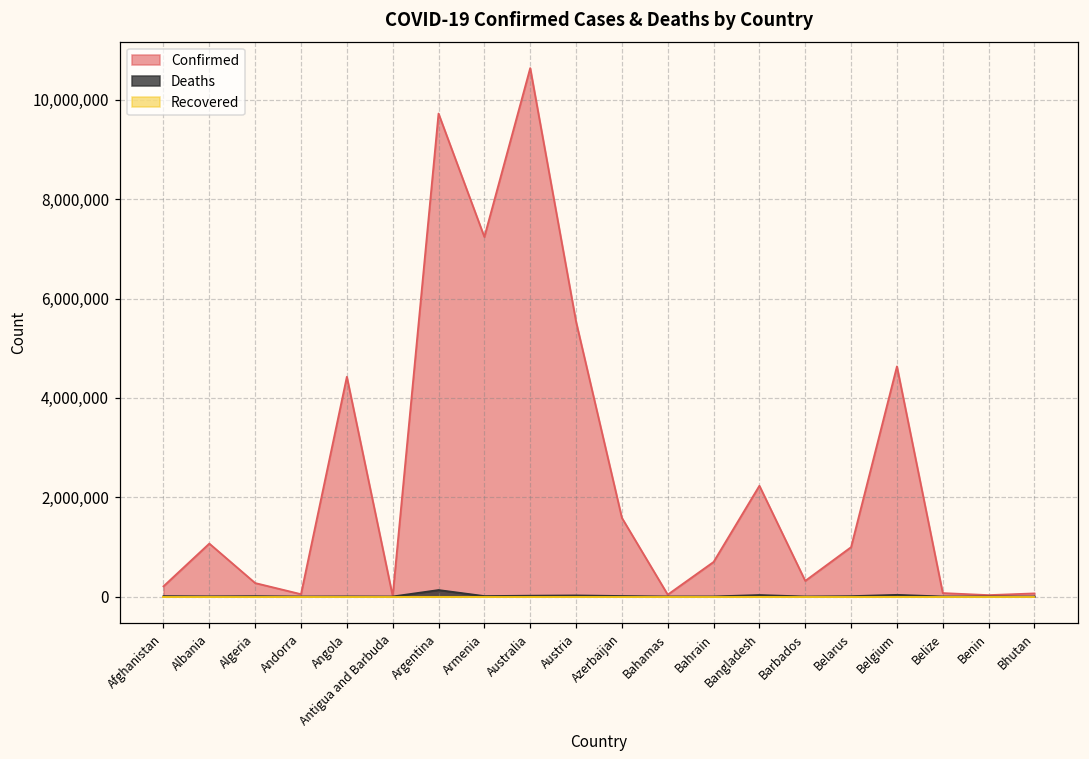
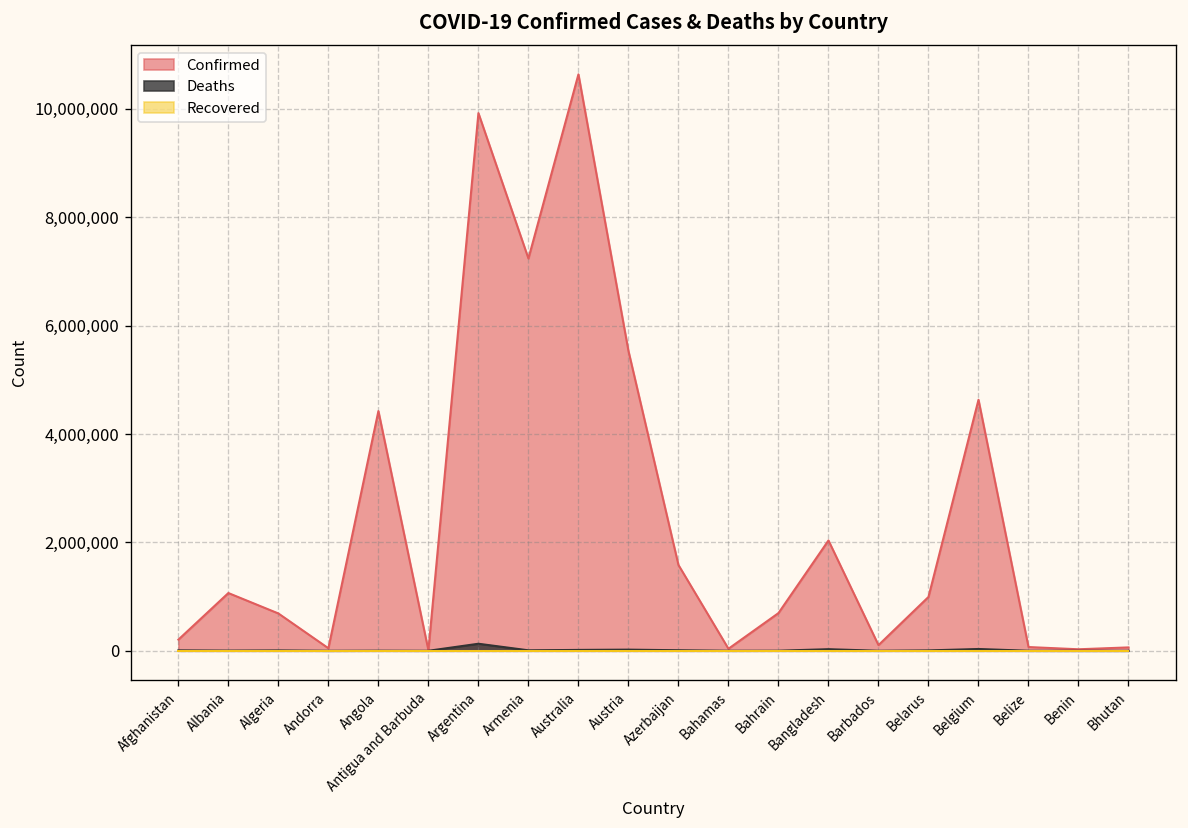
Confirmed, Algeria: 300,000 -> 700,000
Confirmed, Argentina: 9,700,000 -> 9,900,000
Confirmed, Bangladesh: 2,200,000 -> 2,000,000
Confirmed, Barbados: 300,000 -> 100,000
